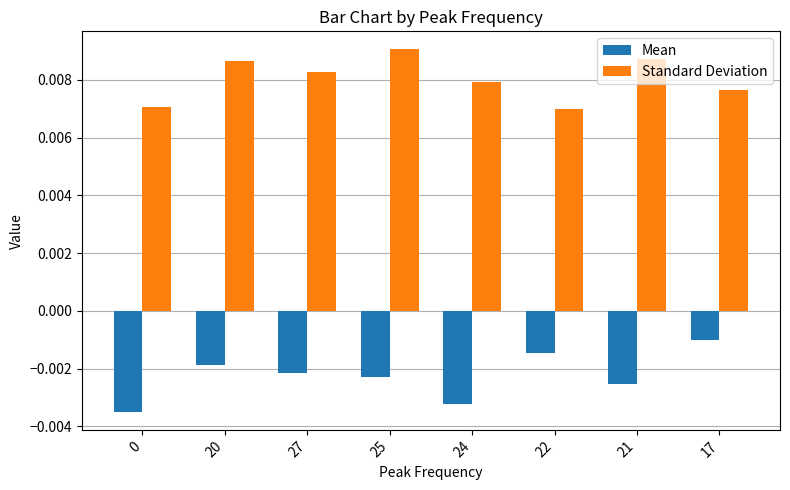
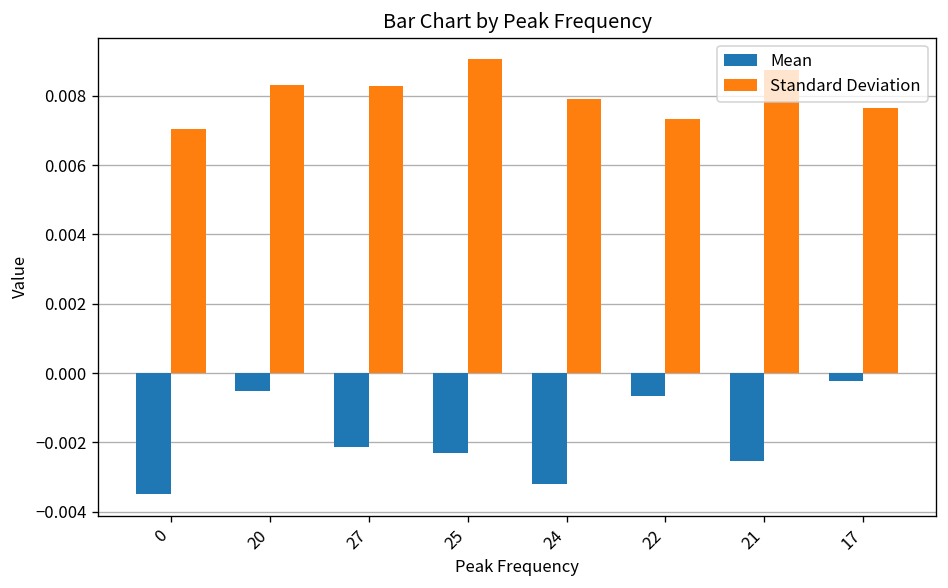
Mean, 20: -0.0019 -> -0.0005
Standard Deviation, 20: 0.0086 -> 0.0083
Mean, 22: -0.0015 -> -0.0007
Standard Deviation, 22: 0.0070 -> 0.0073
Mean, 17: -0.0010 -> -0.0002
